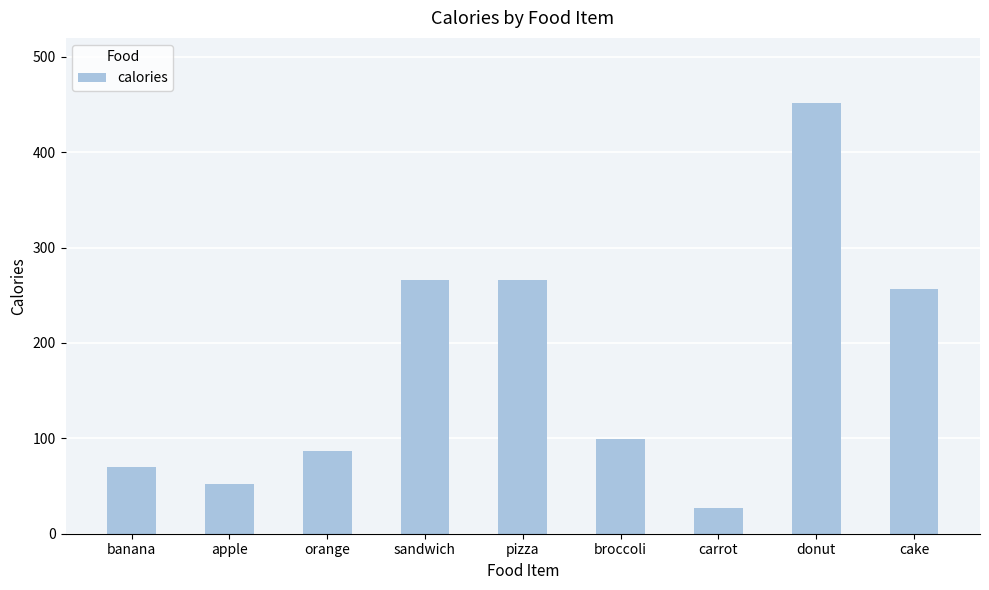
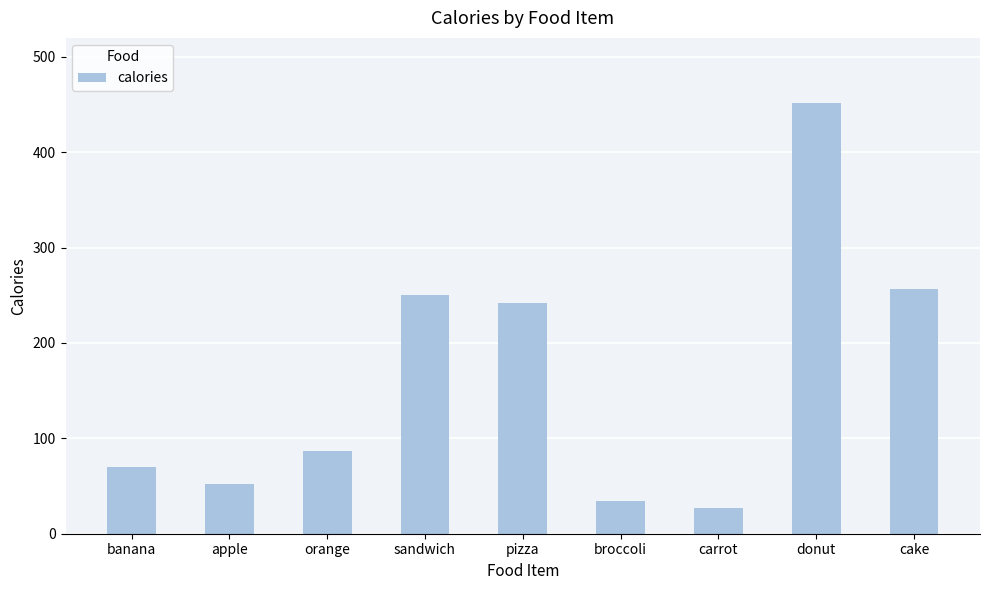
sandwich: 270 -> 250
pizza: 270 -> 240
broccoli: 100 -> 30
